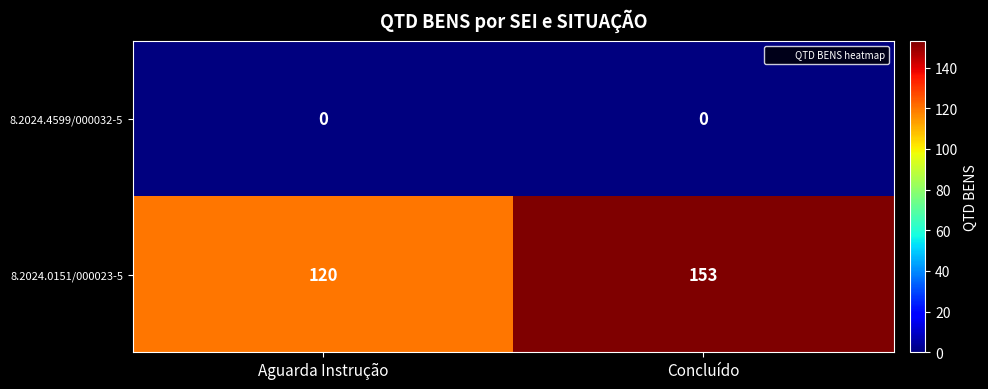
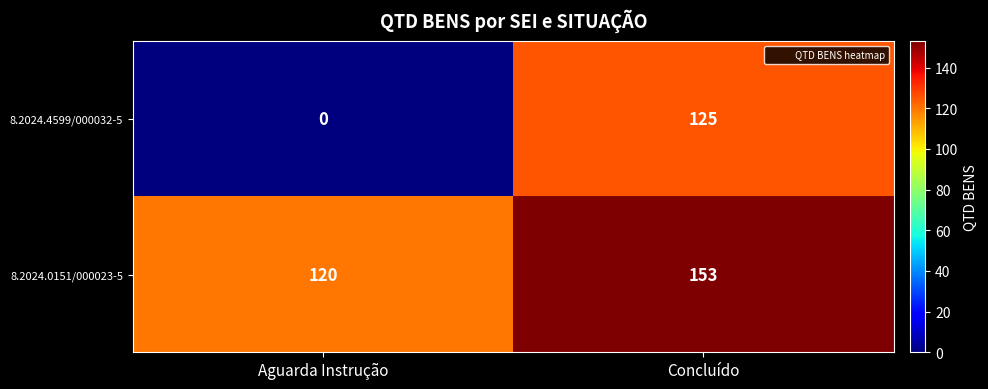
8.2024.4599/000032-5, Concluído: 0 -> 125
